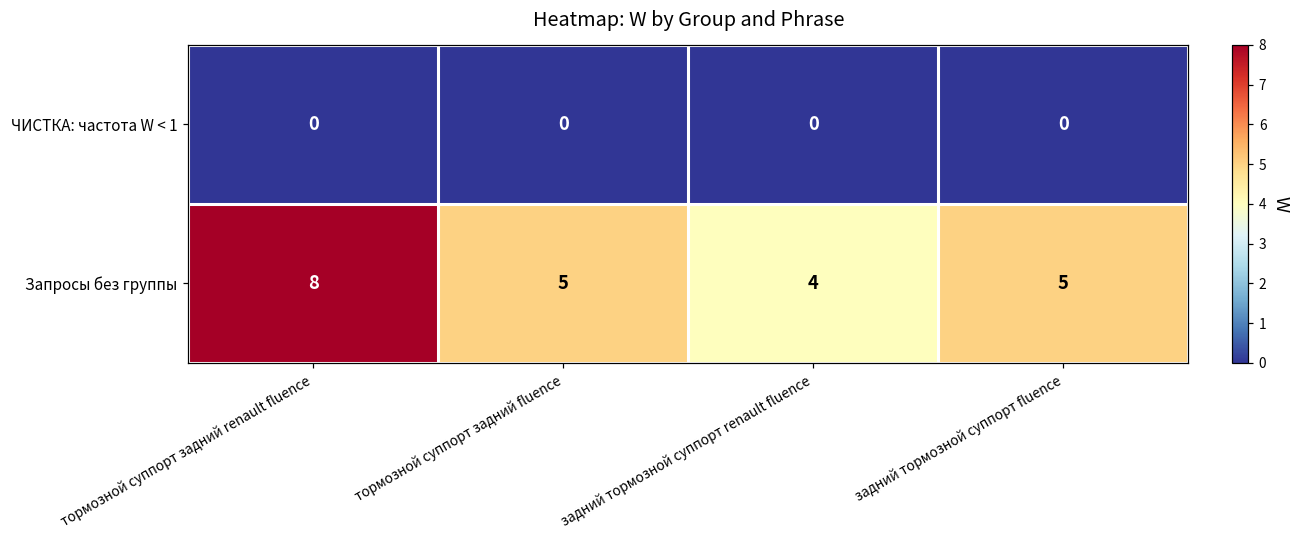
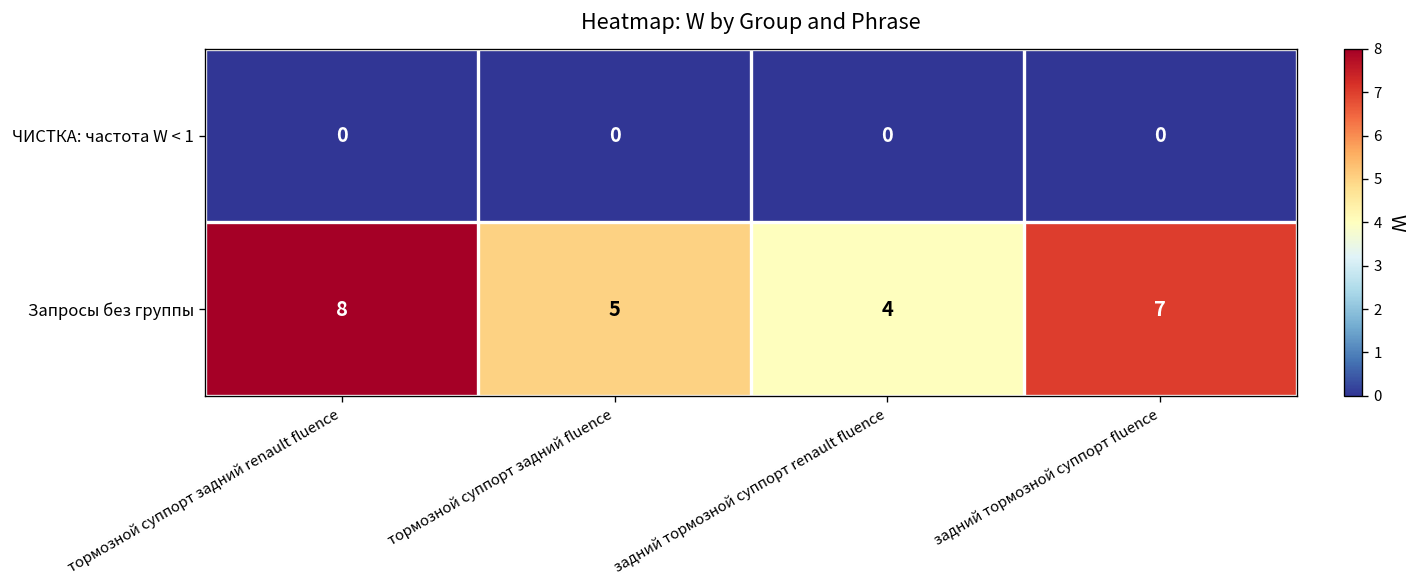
Запросы без группы, задний тормозной суппорт fluence: 5 -> 7
